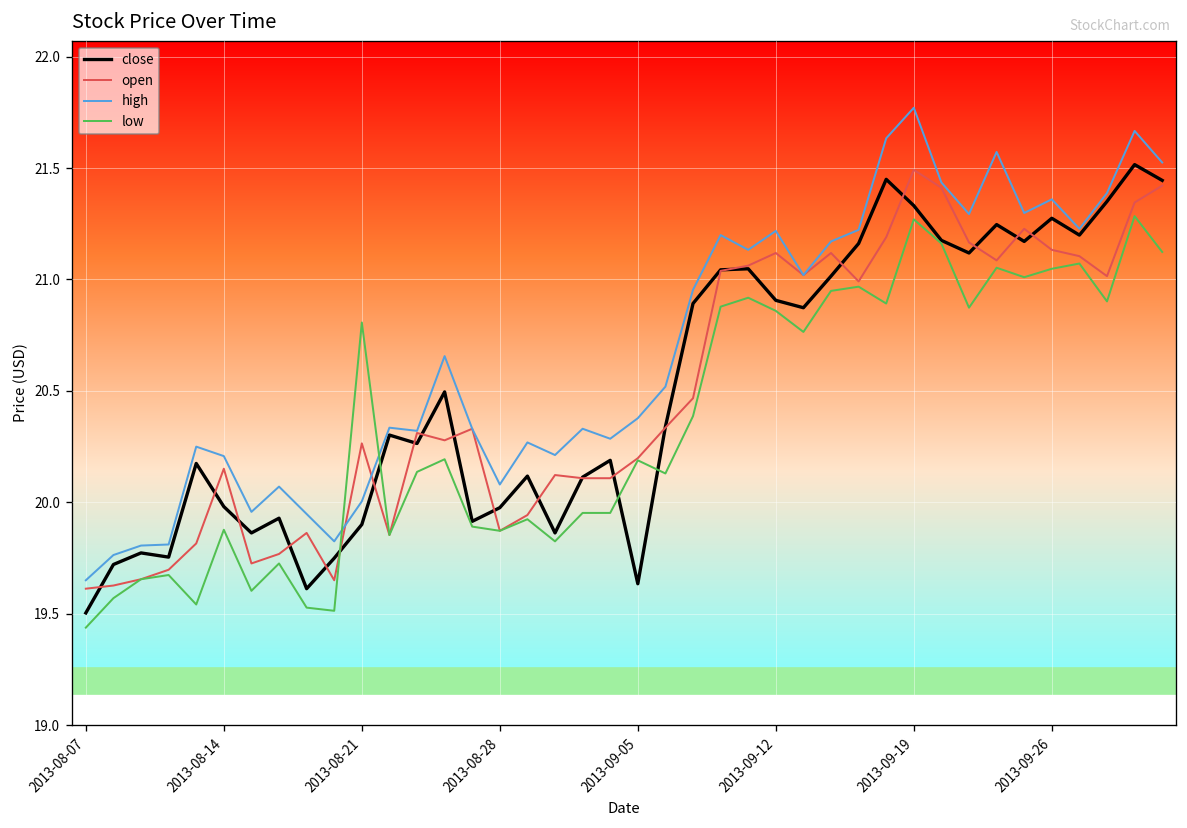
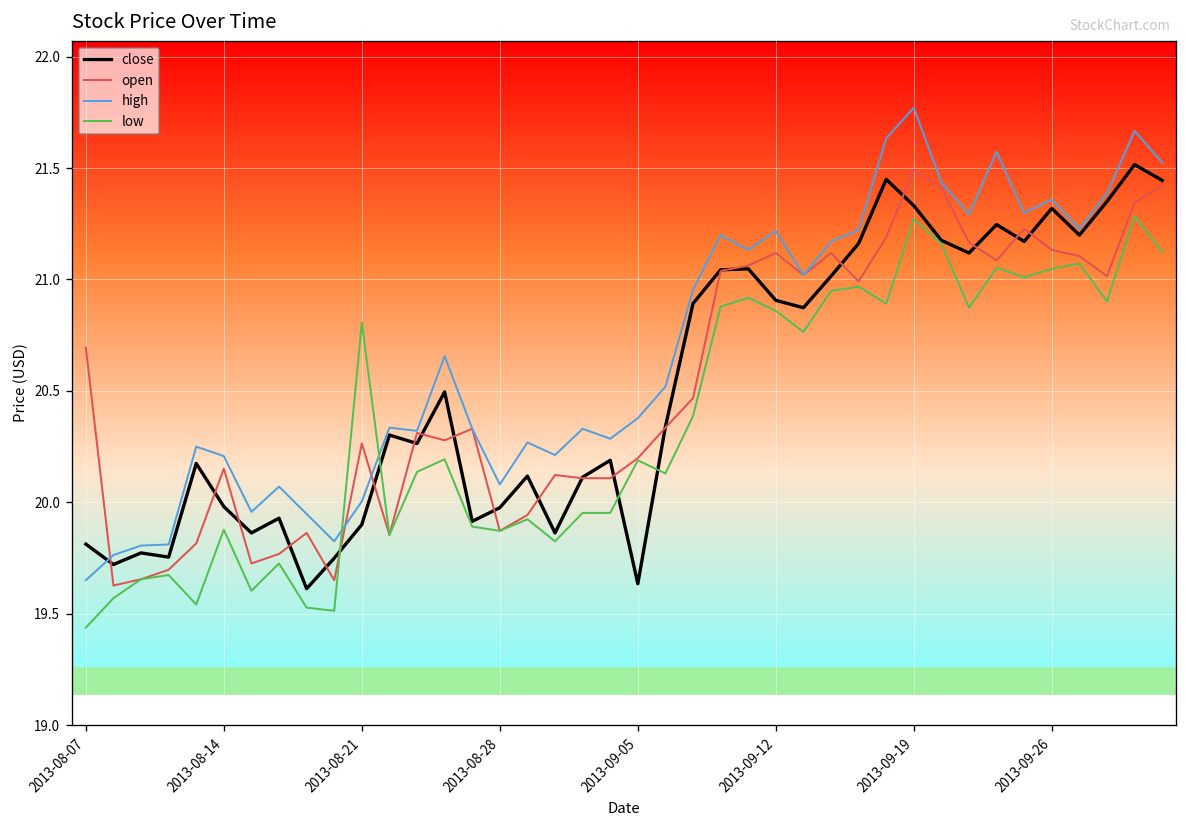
close, 2013-08-07: 19.50 -> 19.81
open, 2013-08-07: 19.61 -> 20.69
close, 2013-09-26: 21.27 -> 21.32
